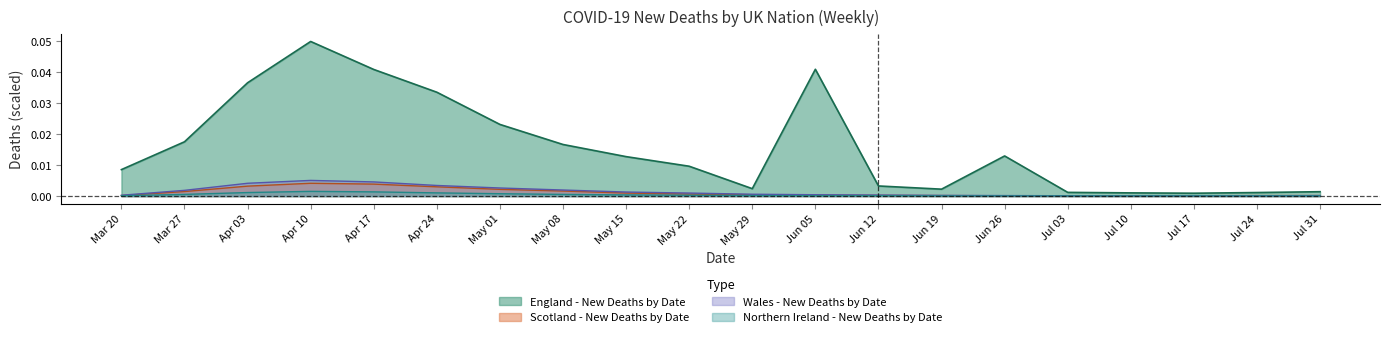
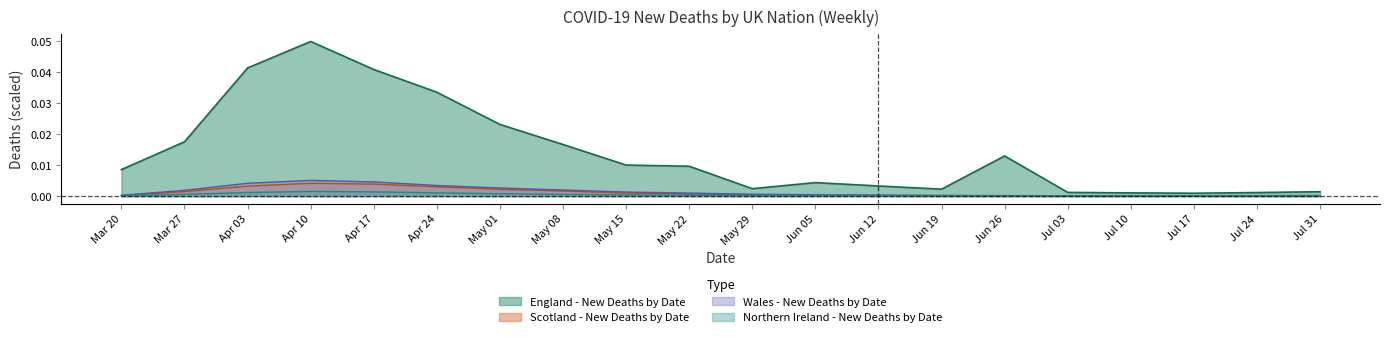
England - New Deaths by Date, Apr 03: 0.037 -> 0.041
England - New Deaths by Date, May 15: 0.013 -> 0.010
England - New Deaths by Date, Jun 05: 0.041 -> 0.004
